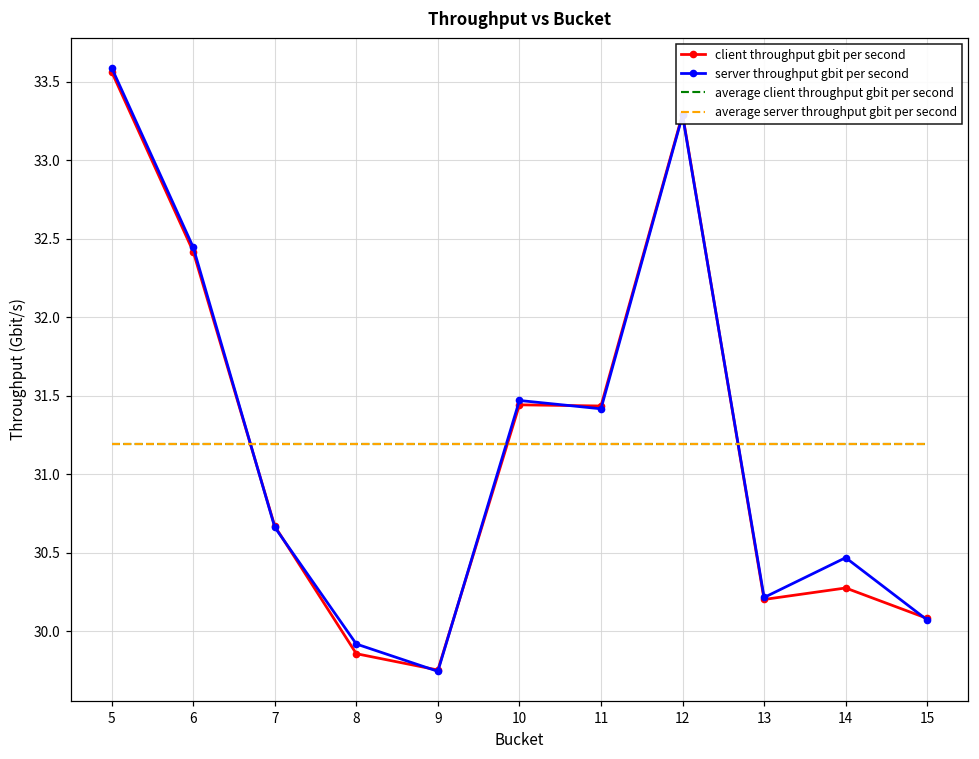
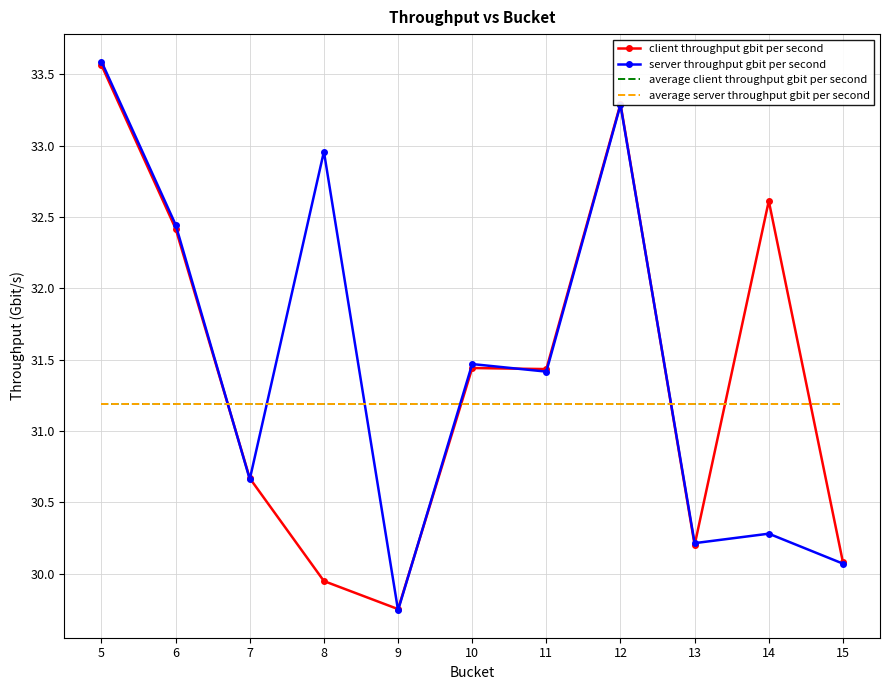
client throughput gbit per second, 8: 29.86 -> 29.95
server throughput gbit per second, 8: 29.92 -> 32.96
client throughput gbit per second, 14: 30.27 -> 32.61
server throughput gbit per second, 14: 30.47 -> 30.28
